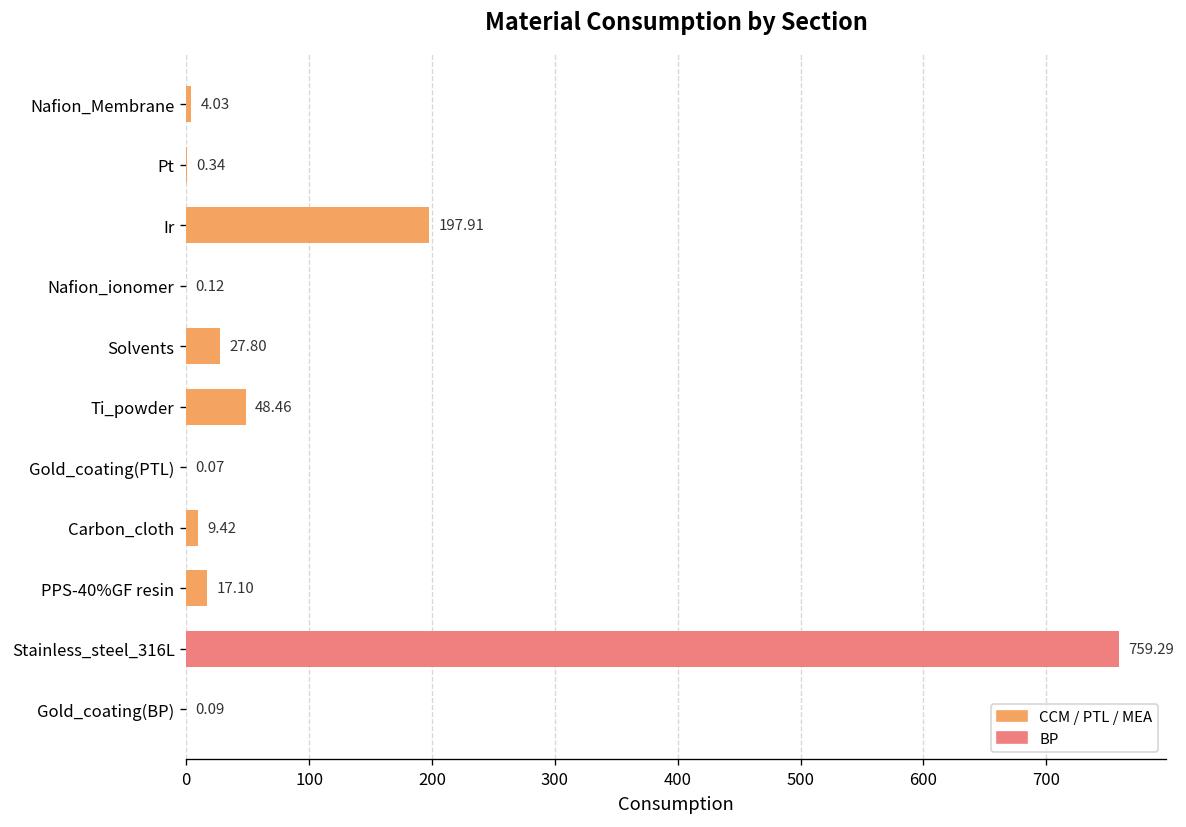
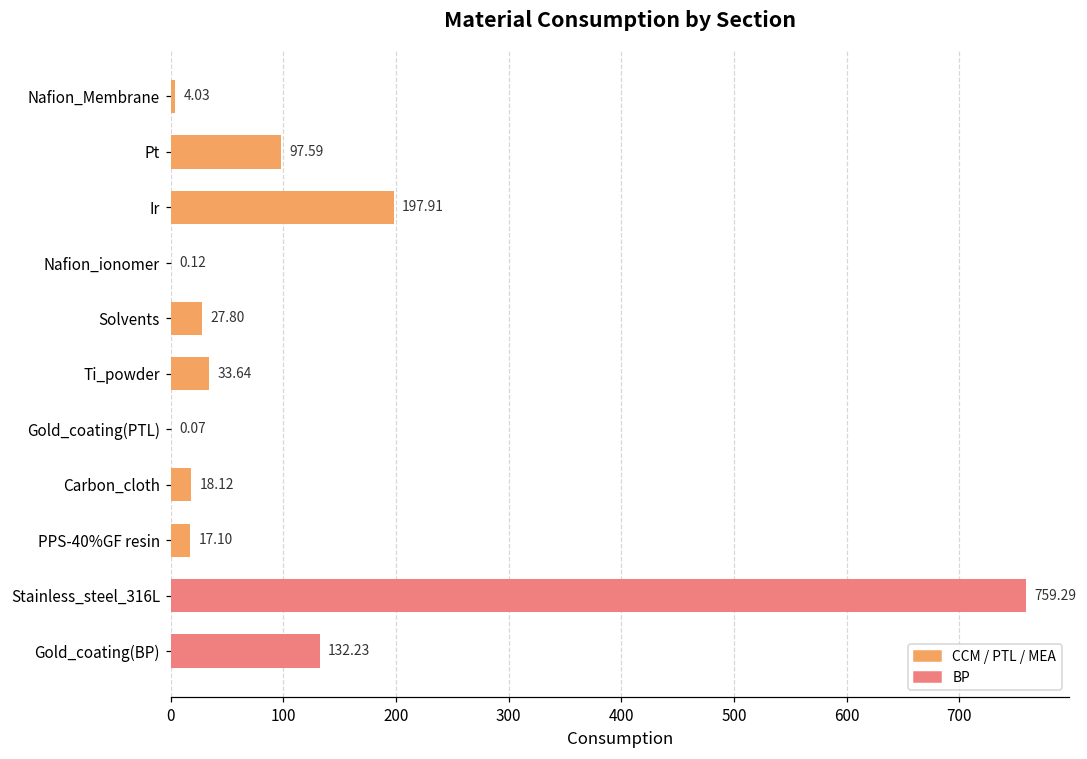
Pt: 0.34 -> 97.59
Ti_powder: 48.46 -> 33.64
Carbon_cloth: 9.42 -> 18.12
Gold_coating(BP): 0.09 -> 132.23
